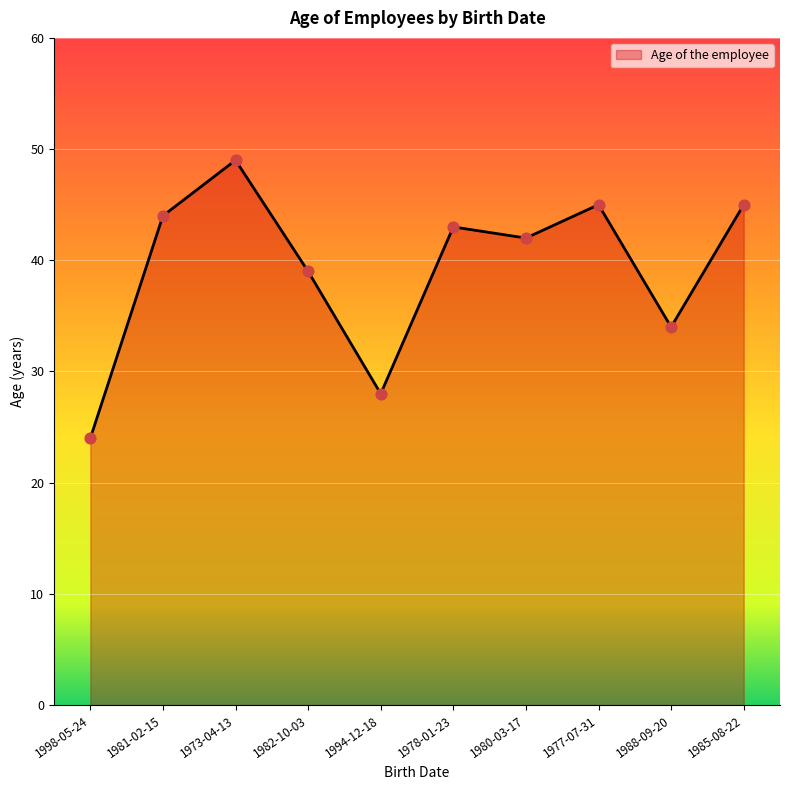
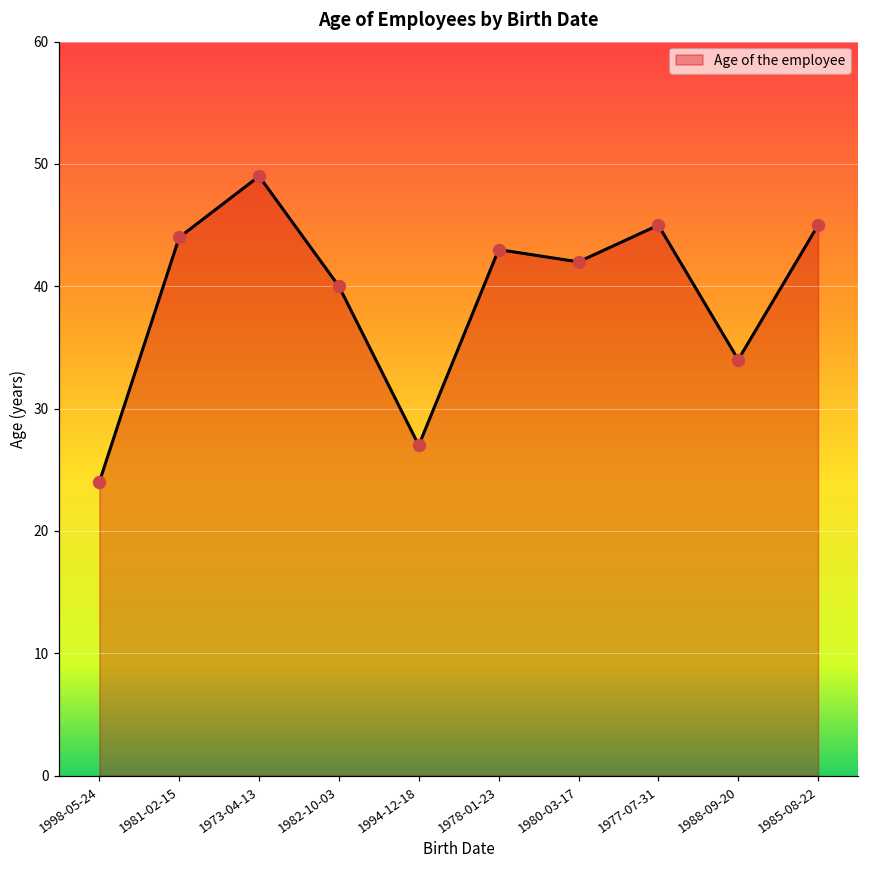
1982-10-03: 39 -> 40
1994-12-18: 28 -> 27
